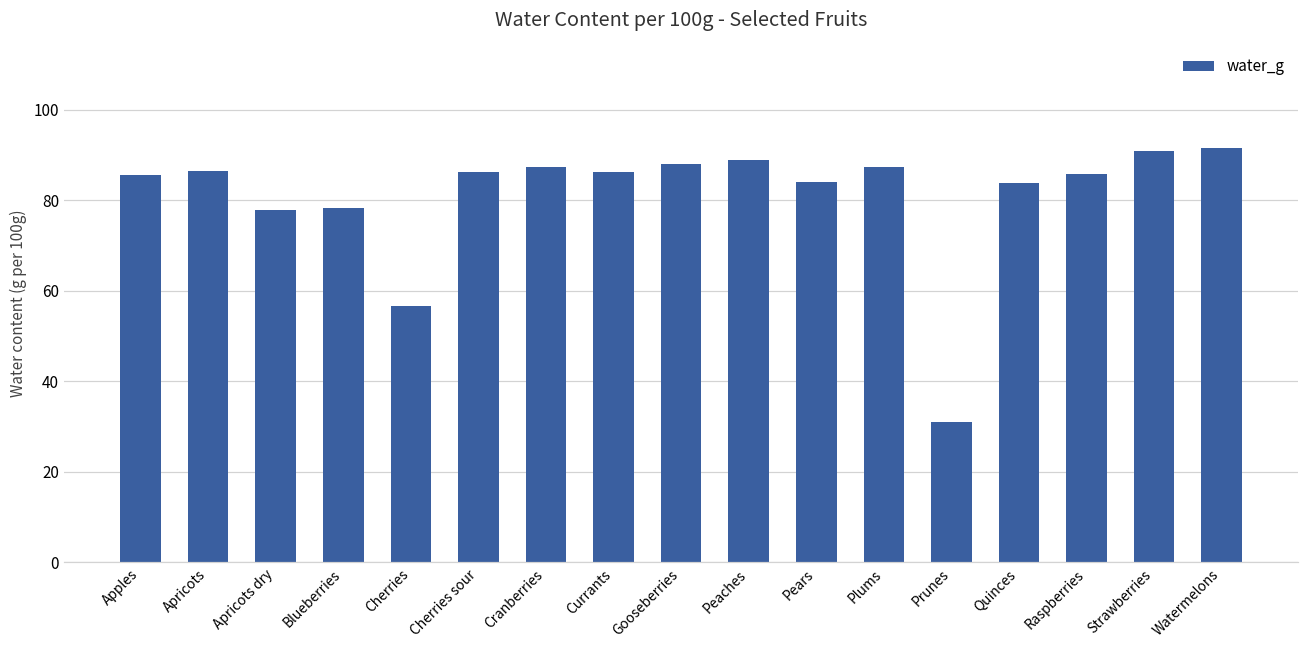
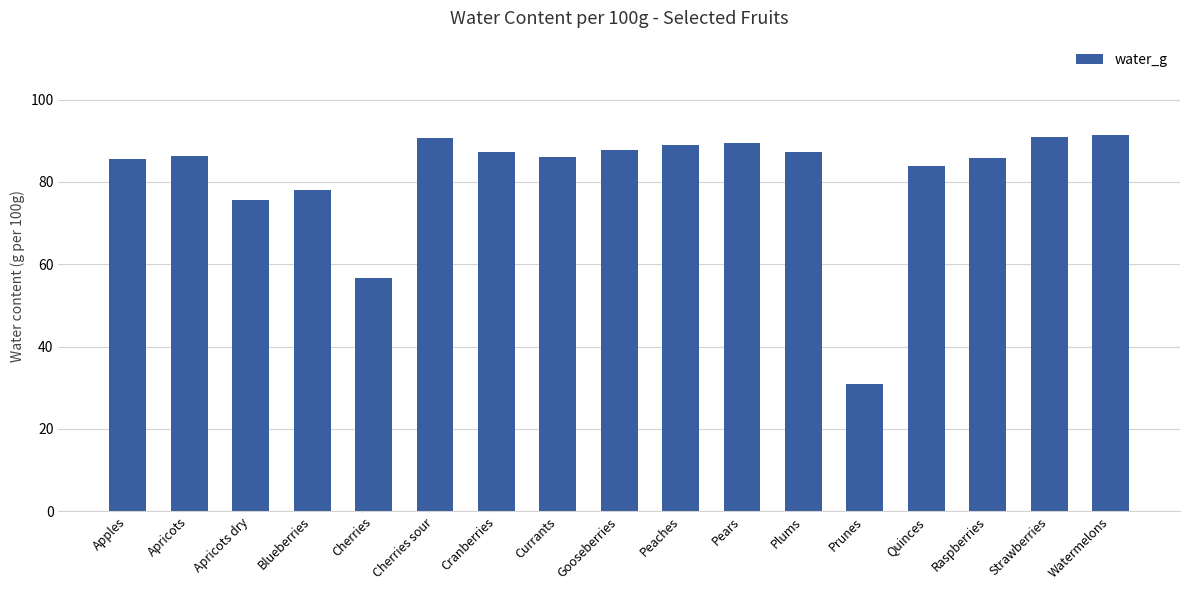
Apricots dry: 78 -> 76
Cherries sour: 86 -> 91
Pears: 84 -> 90
